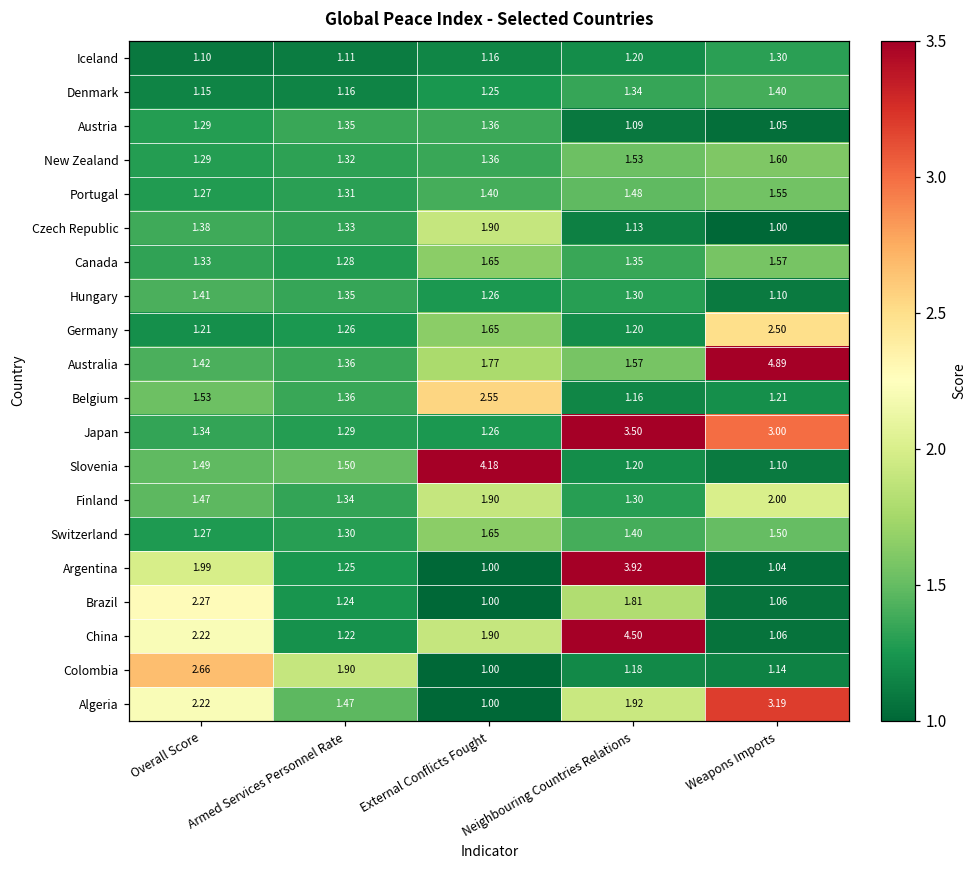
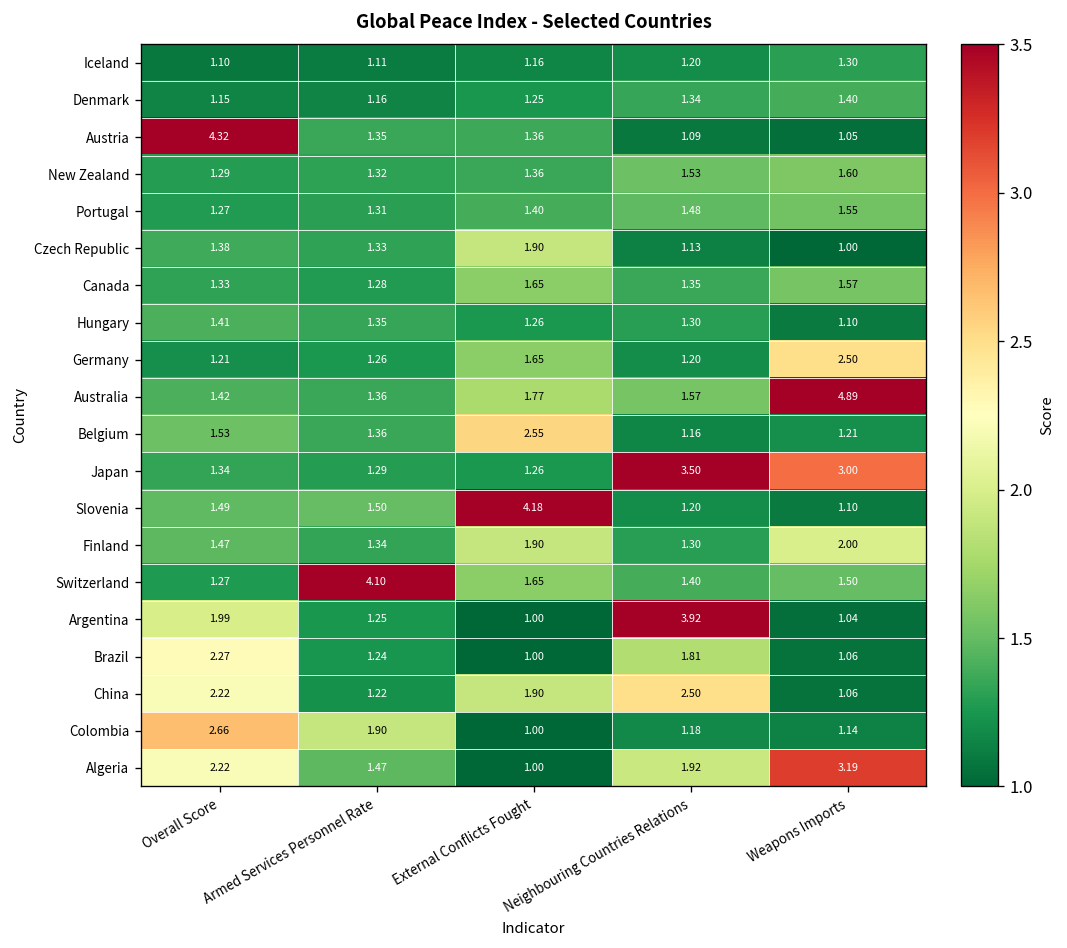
Austria, Overall Score: 1.29 -> 4.32
Switzerland, Armed Services Personnel Rate: 1.30 -> 4.10
China, Neighbouring Countries Relations: 4.50 -> 2.50
